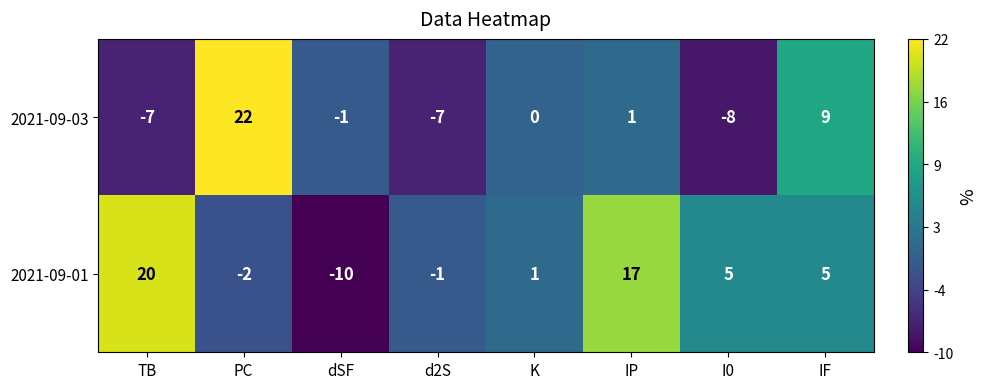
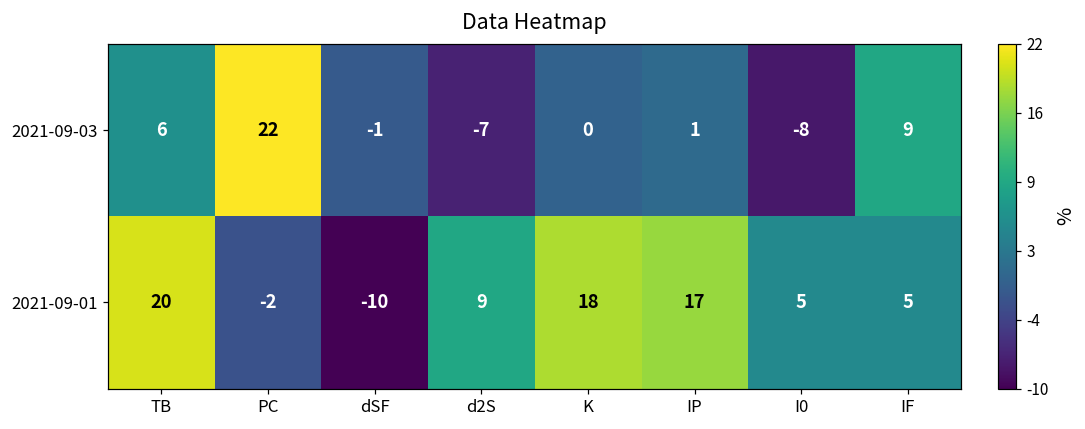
2021-09-03, TB: -7 -> 6
2021-09-01, d2S: -1 -> 9
2021-09-01, K: 1 -> 18
